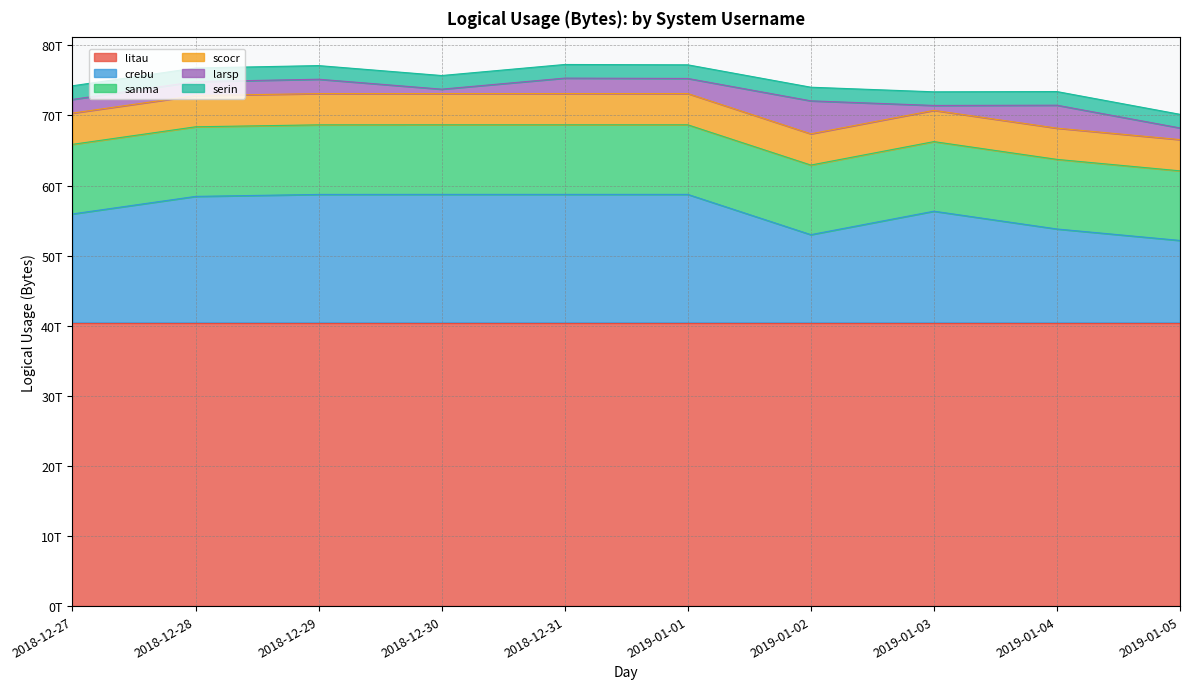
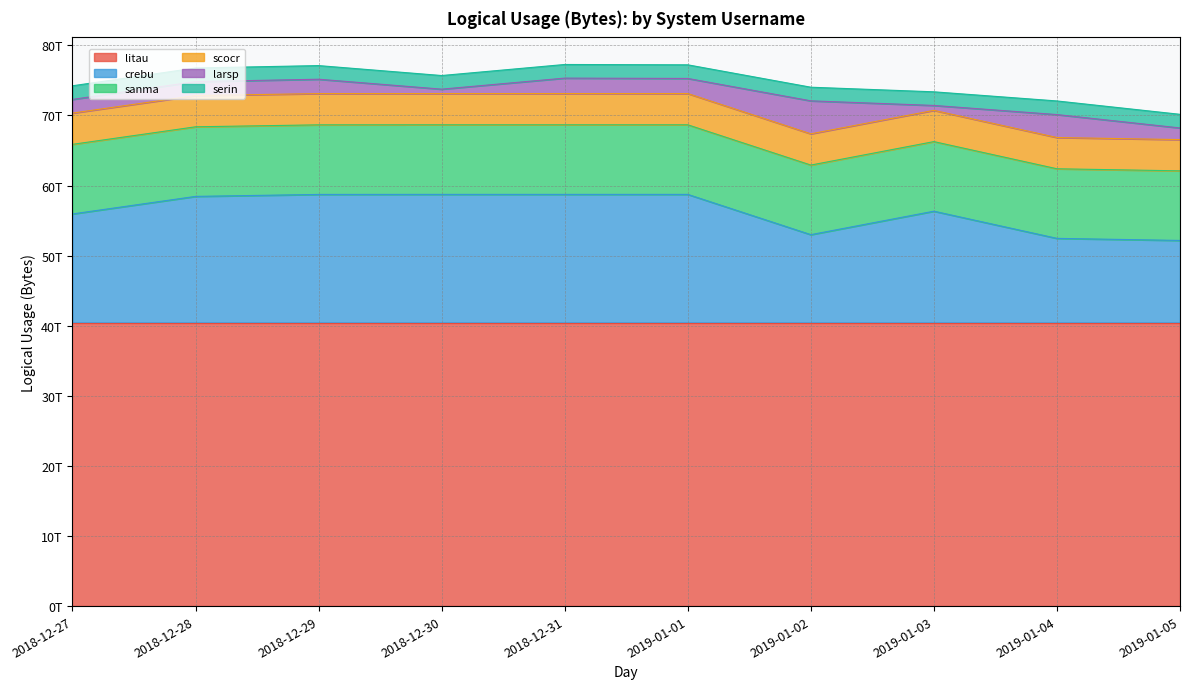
crebu, 2019-01-04: 54T -> 52T
